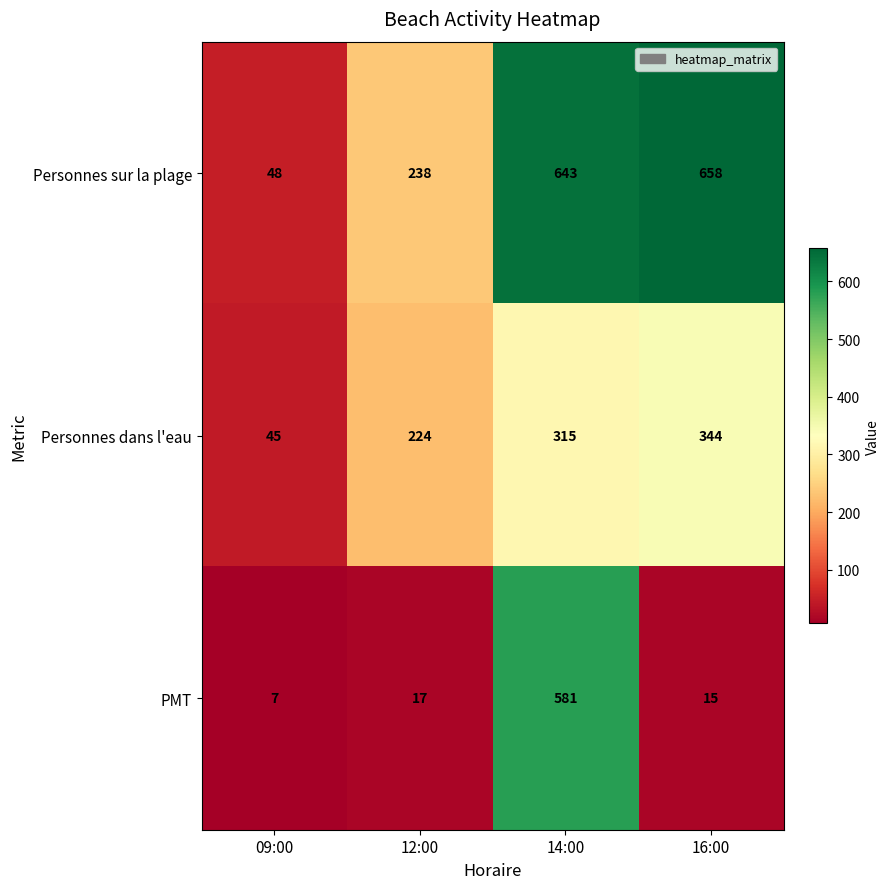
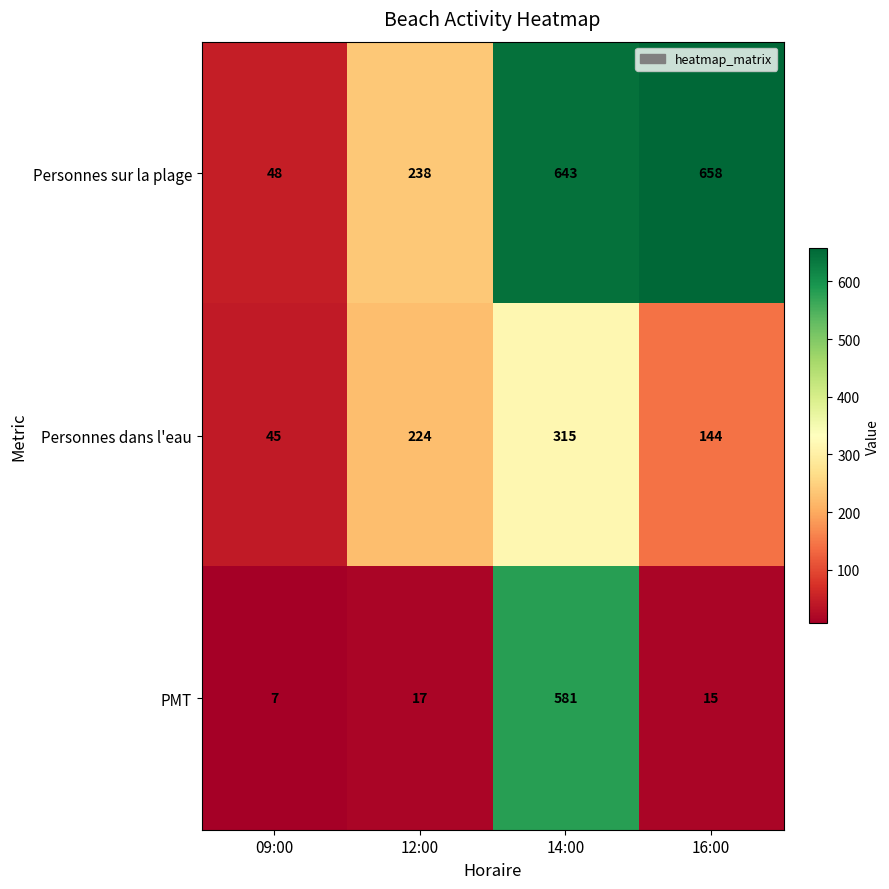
Personnes dans l'eau, 16:00: 344 -> 144
